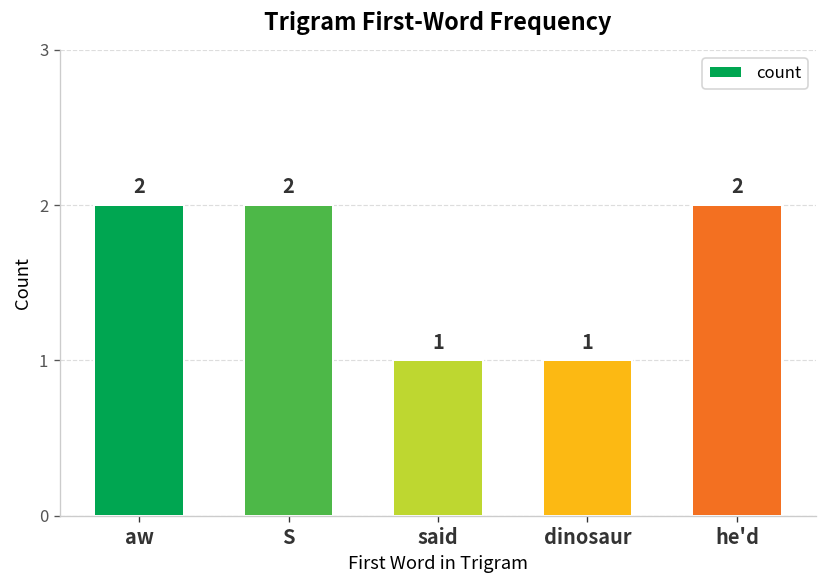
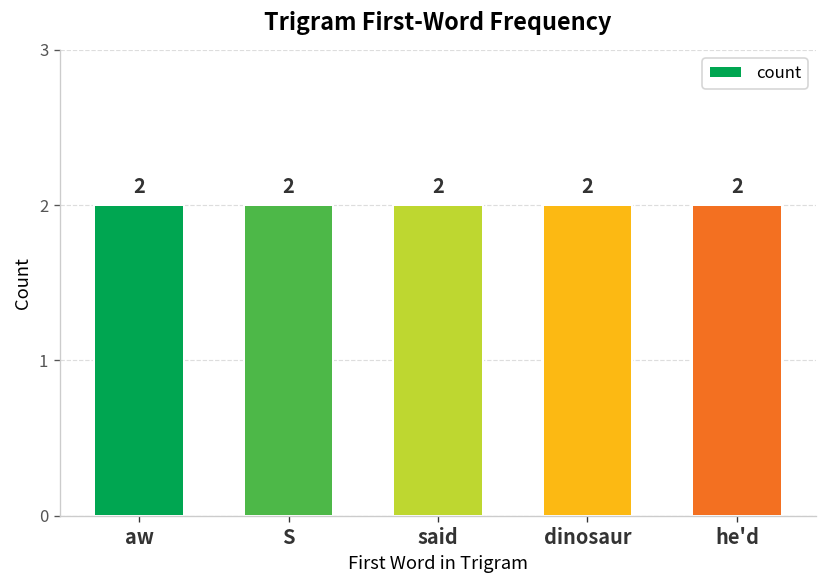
said: 1 -> 2
dinosaur: 1 -> 2
